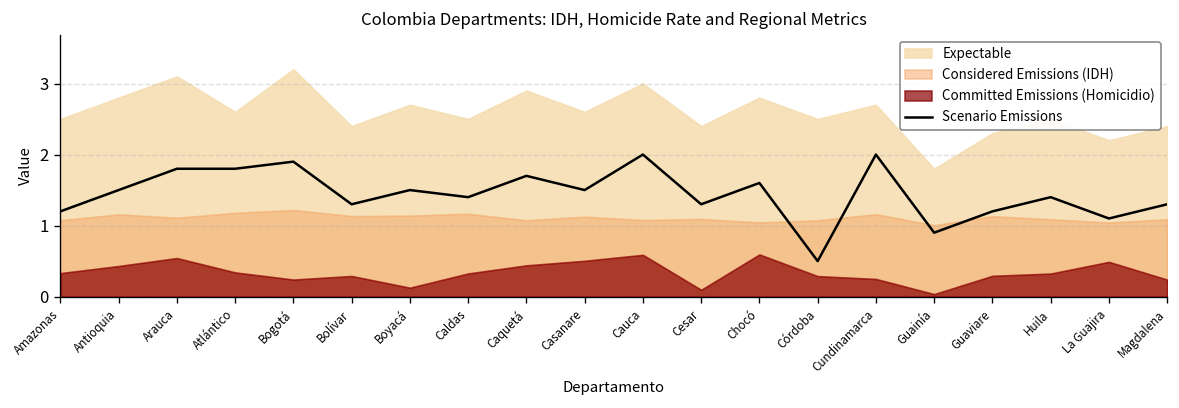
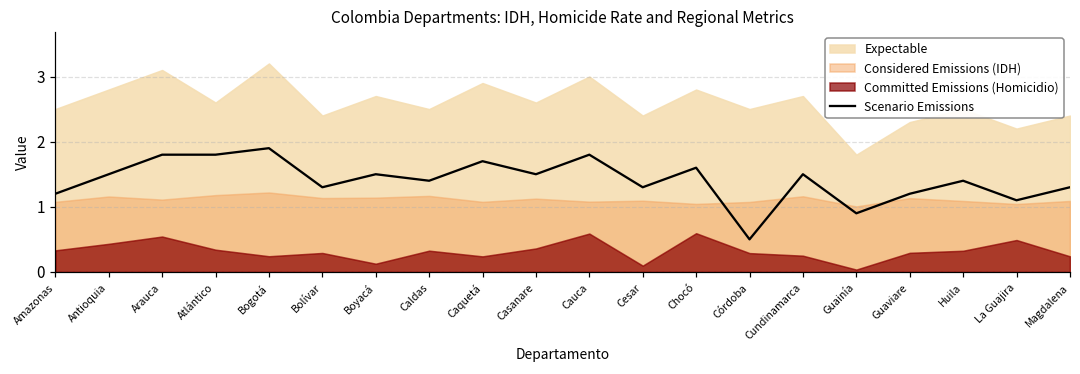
Committed Emissions (Homicidio), Caquetá: 0.4 -> 0.2
Committed Emissions (Homicidio), Casanare: 0.5 -> 0.4
Scenario Emissions, Cauca: 2.0 -> 1.8
Scenario Emissions, Cundinamarca: 2.0 -> 1.5
